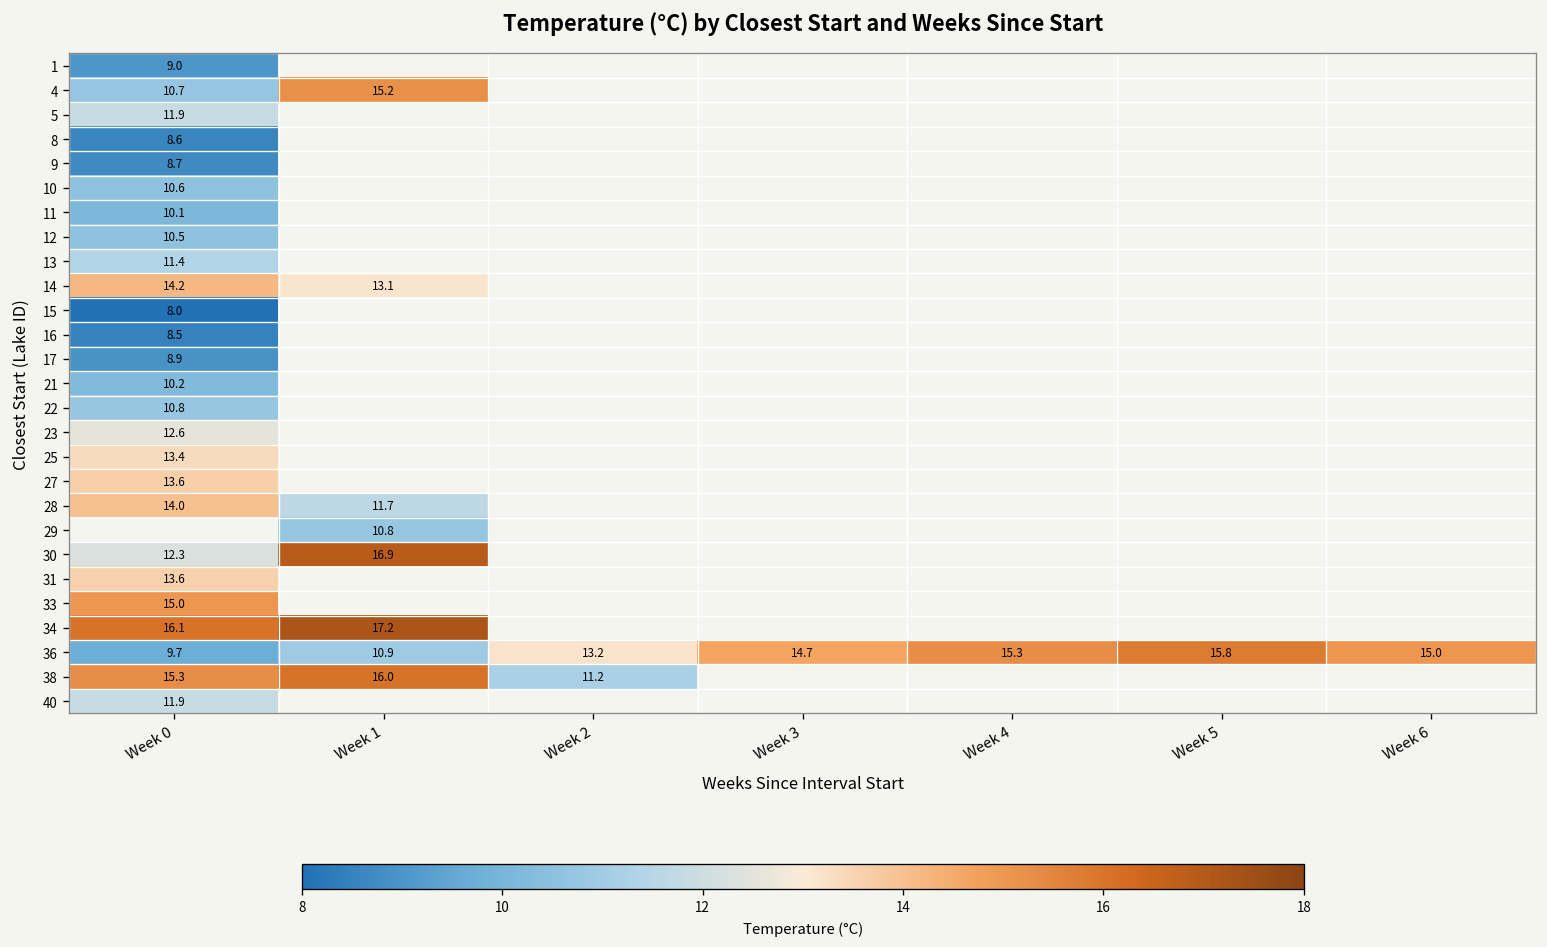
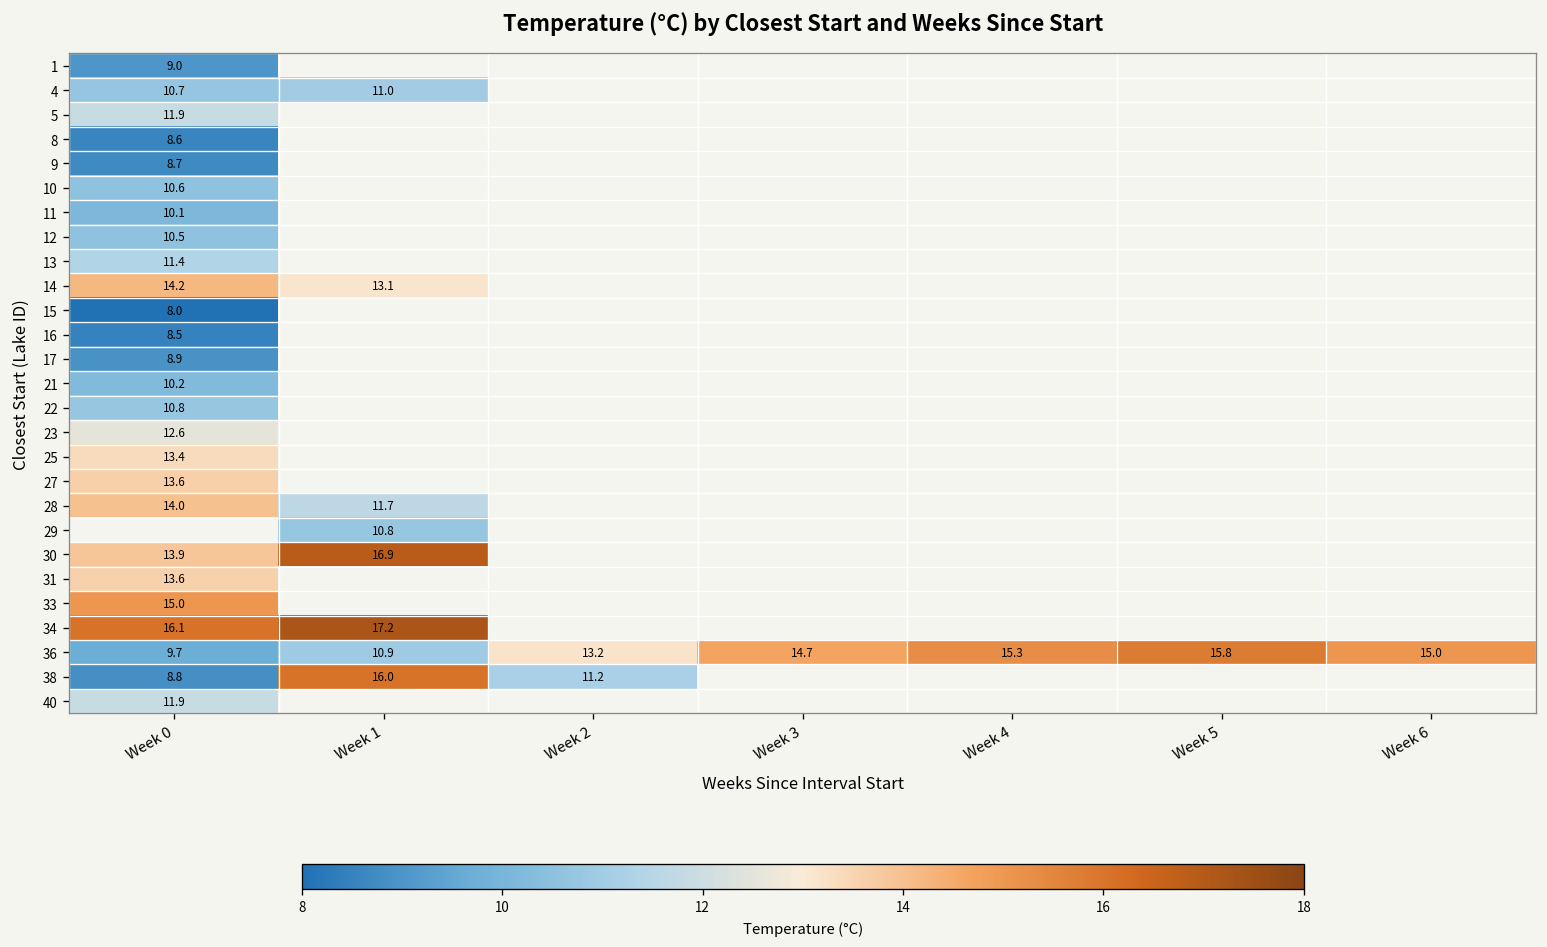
4, Week 1: 15.2 -> 11.0
30, Week 0: 12.3 -> 13.9
38, Week 0: 15.3 -> 8.8
